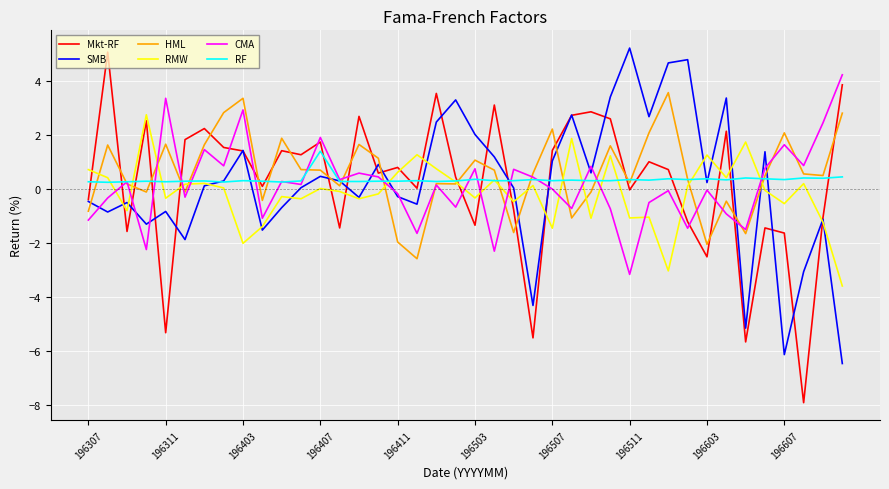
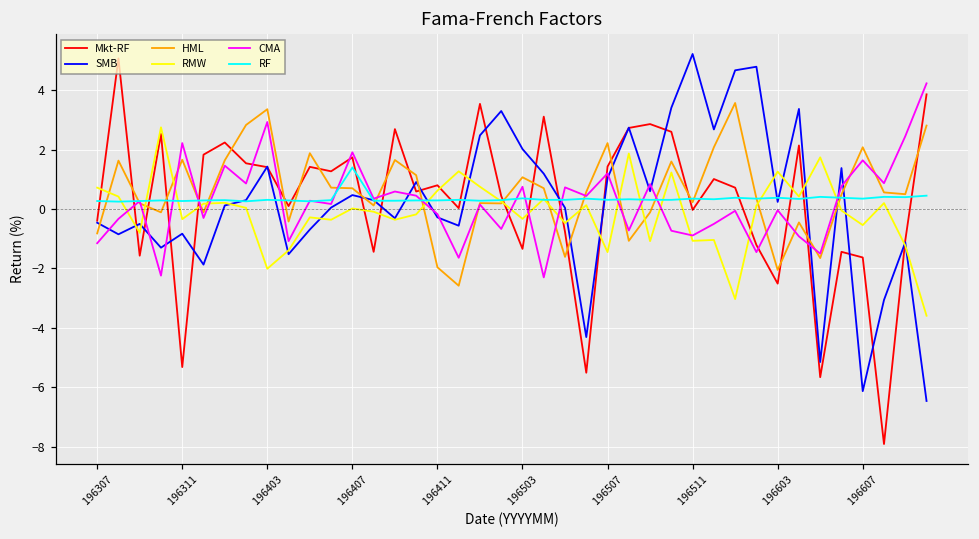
CMA, 196311: 3.4 -> 2.2
CMA, 196507: 0.0 -> 1.2
CMA, 196511: -3.2 -> -0.9
